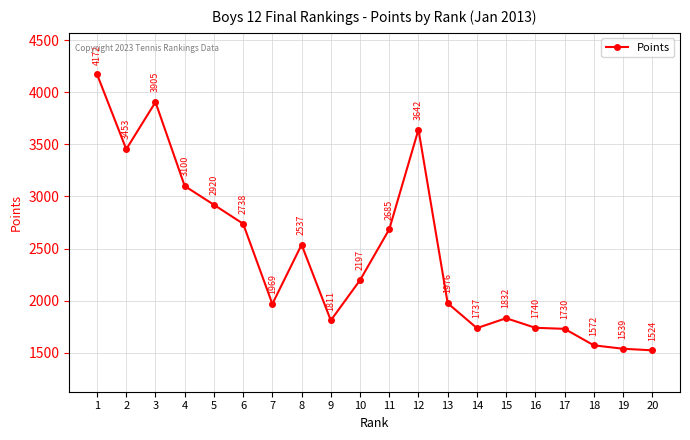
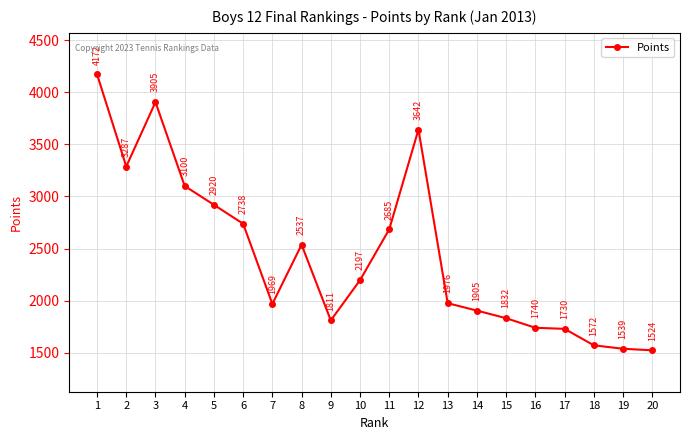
2: 3453 -> 3287
14: 1737 -> 1905
